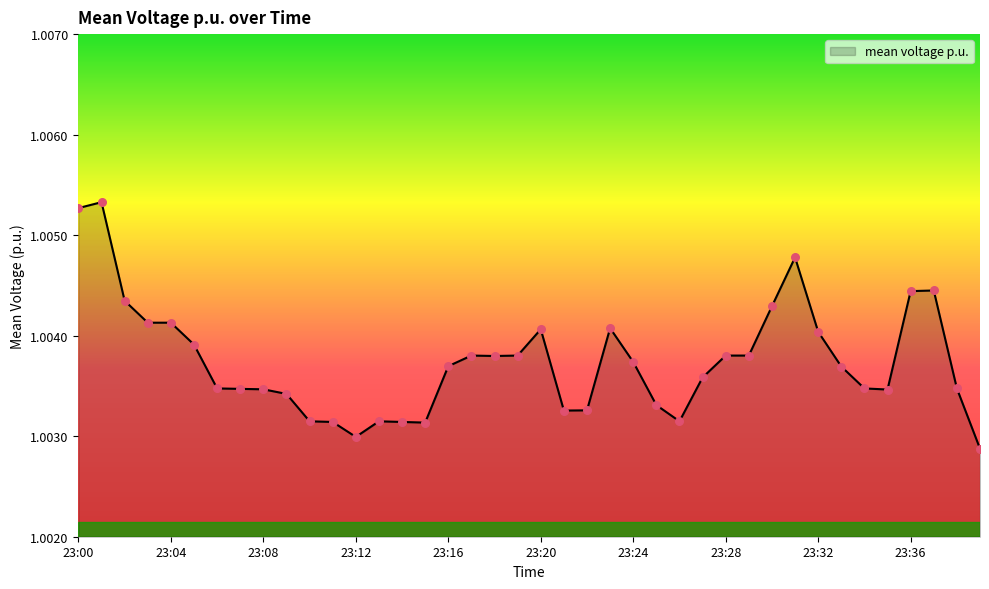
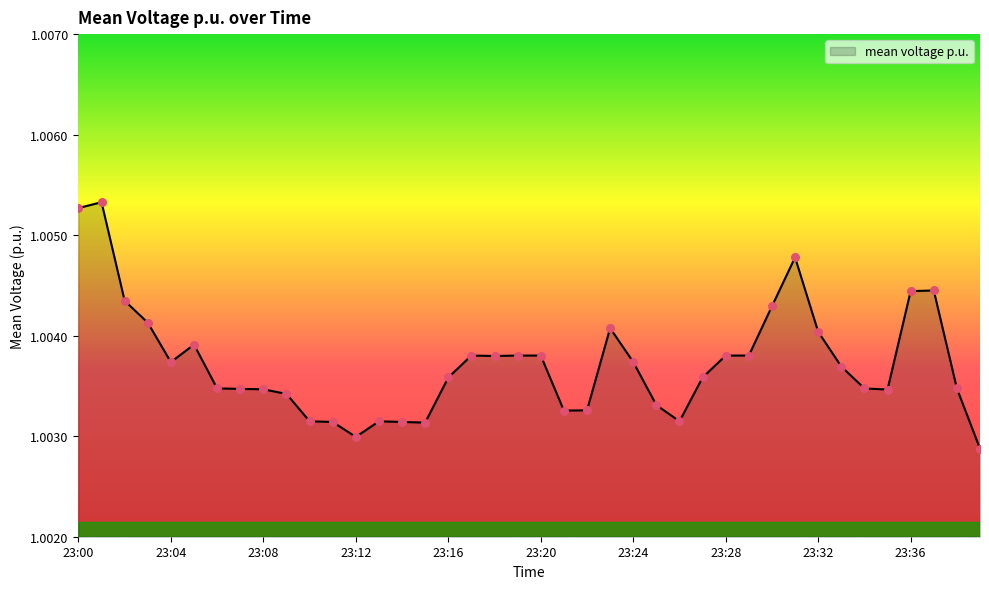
23:04: 1.00413 -> 1.00374
23:16: 1.00370 -> 1.00358
23:20: 1.00406 -> 1.00380
